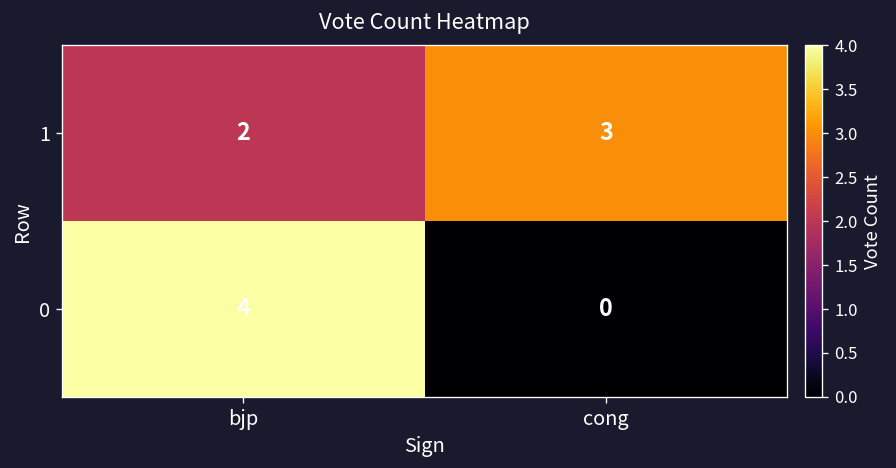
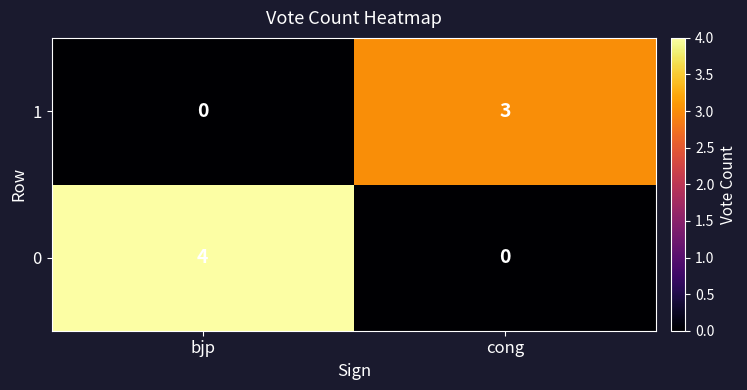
1, bjp: 2 -> 0
